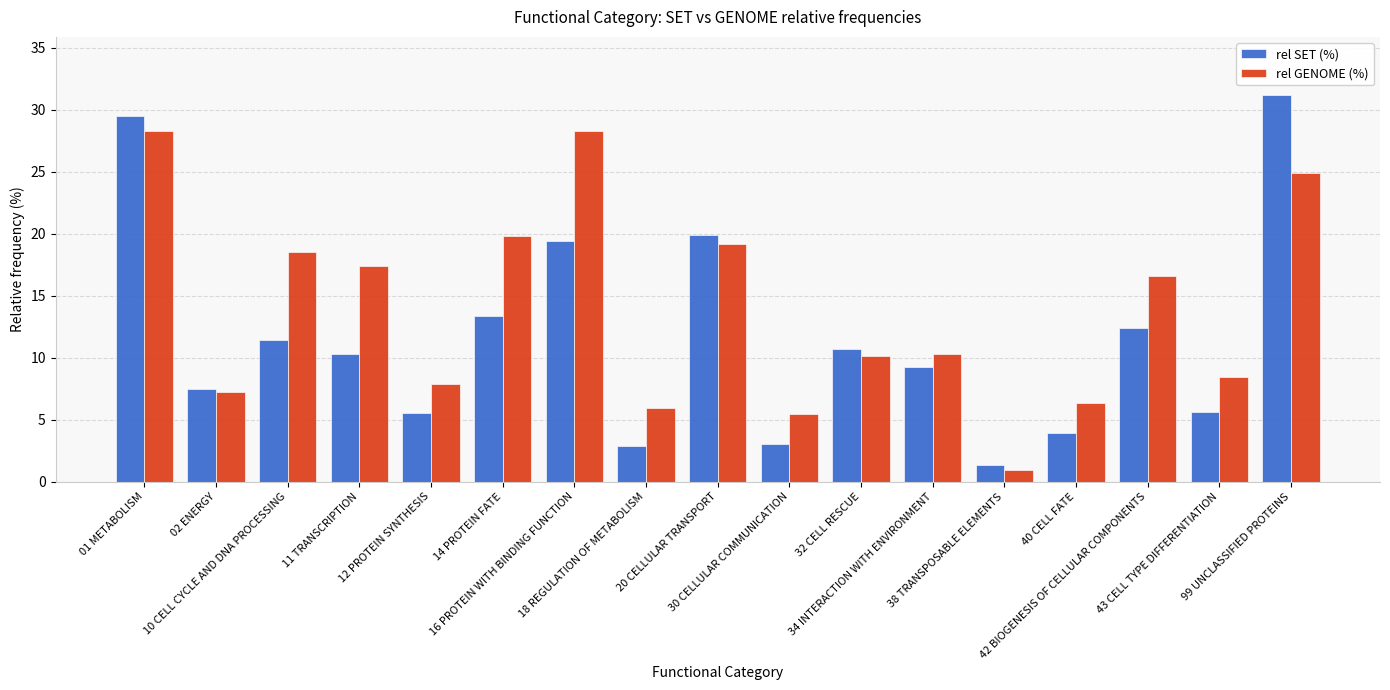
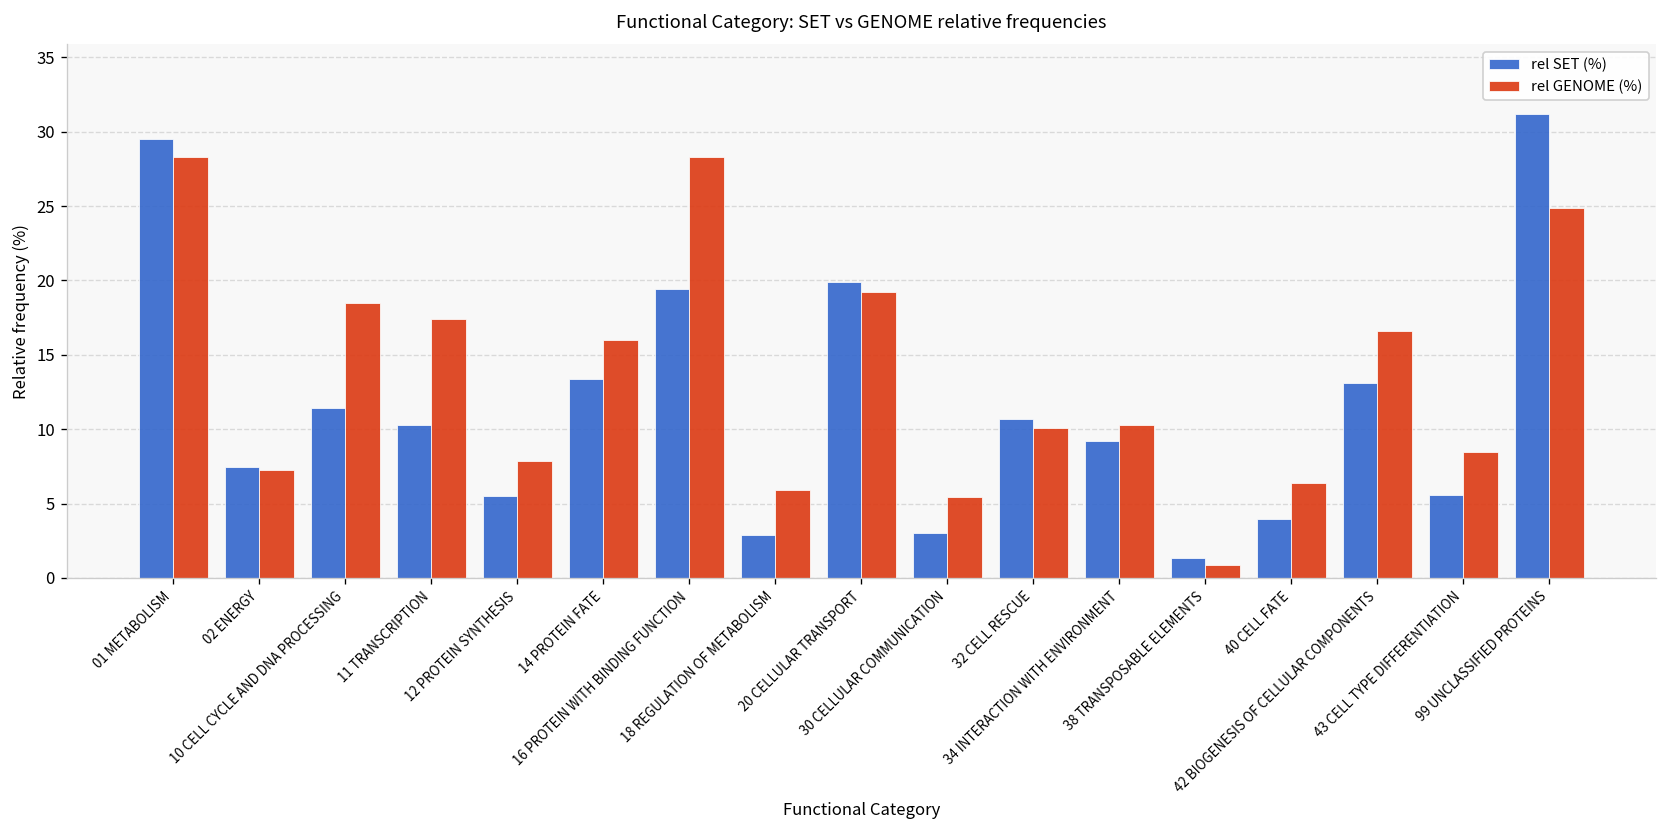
rel GENOME (%), 14 PROTEIN FATE: 19.8 -> 16.0
rel SET (%), 42 BIOGENESIS OF CELLULAR COMPONENTS: 12.4 -> 13.1
